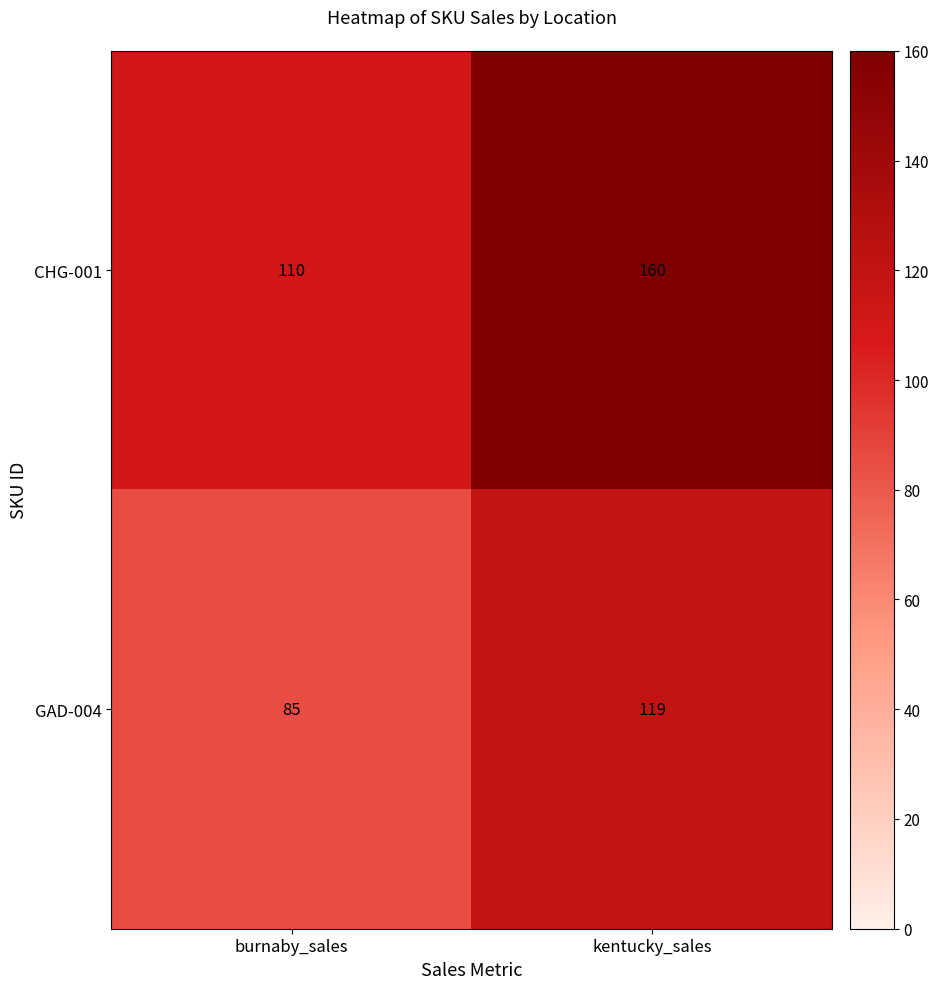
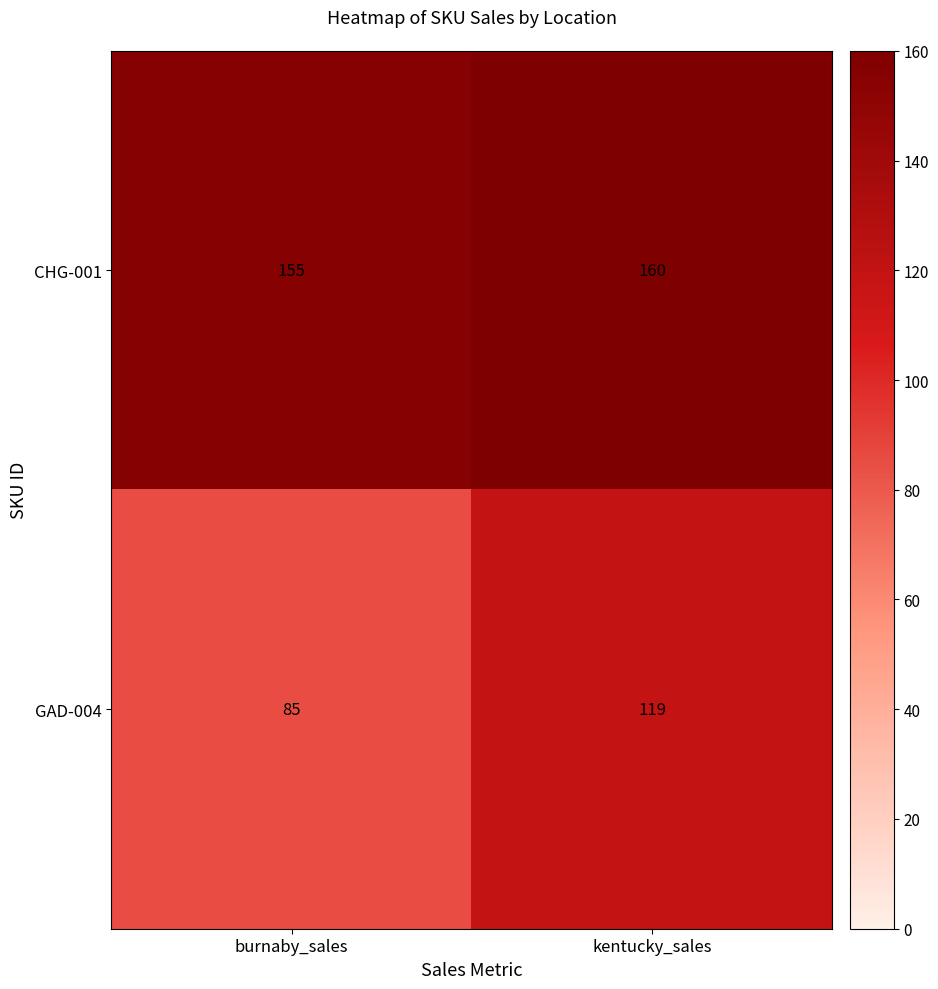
CHG-001, burnaby_sales: 110 -> 155
